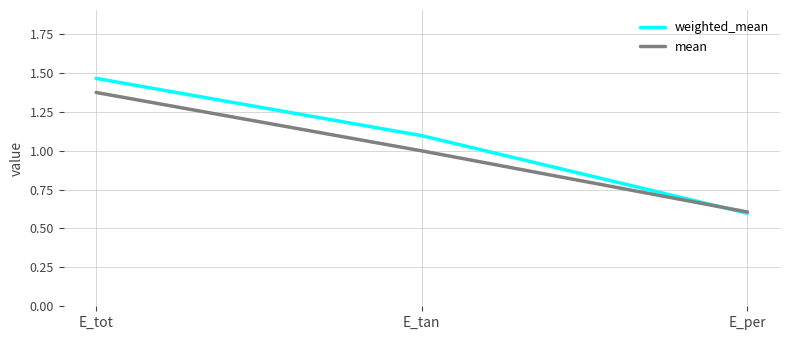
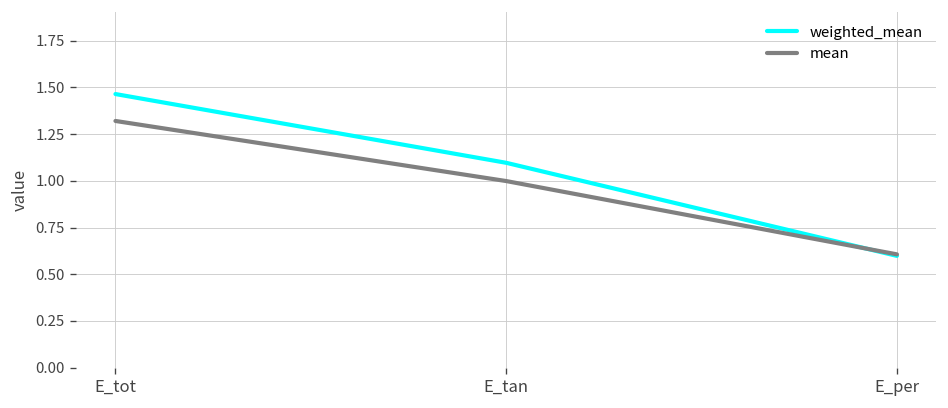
mean, E_tot: 1.37 -> 1.32
